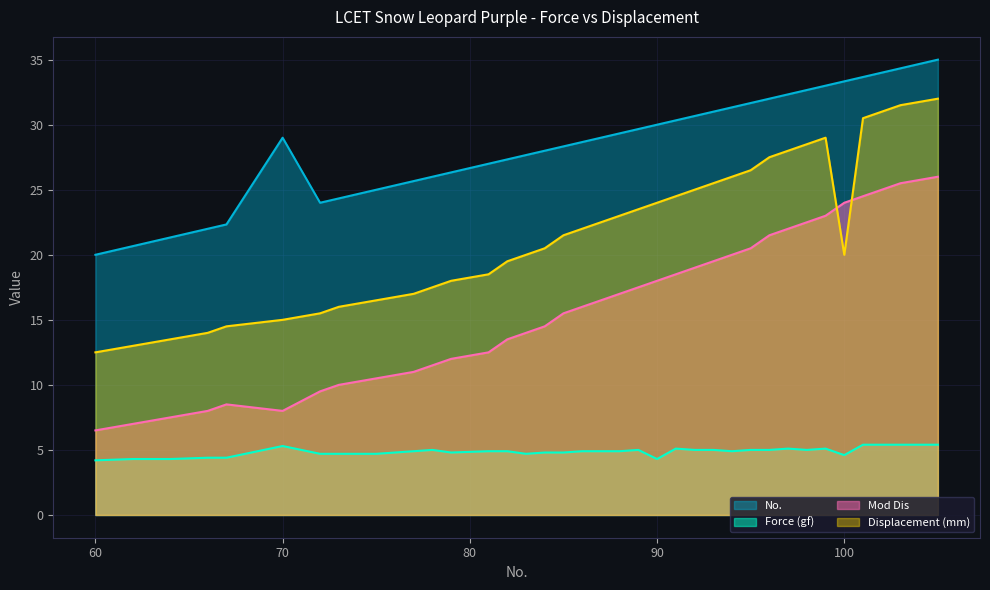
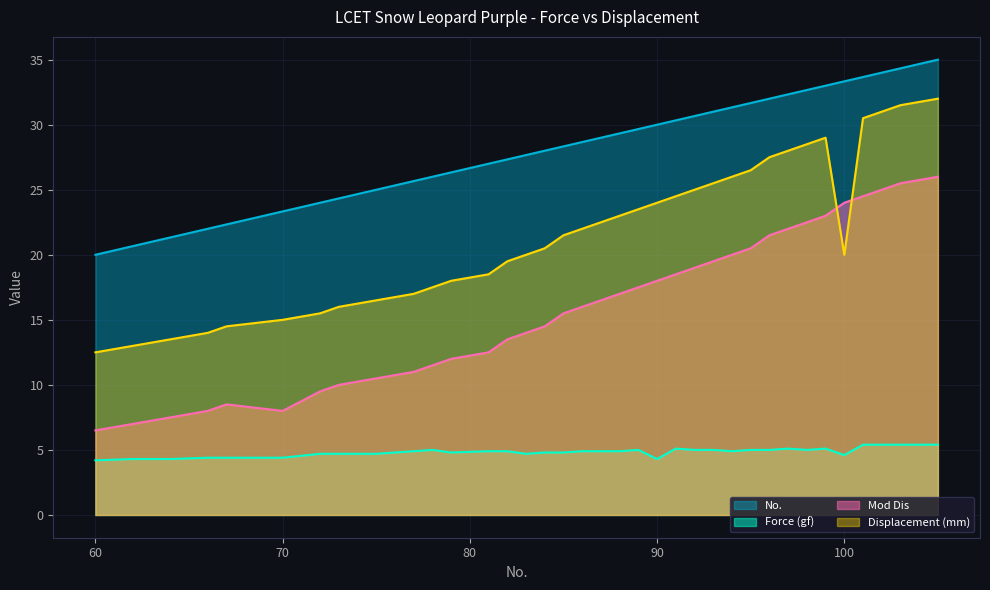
No., 70: 29.0 -> 23.3
Force (gf), 70: 5.3 -> 4.4
